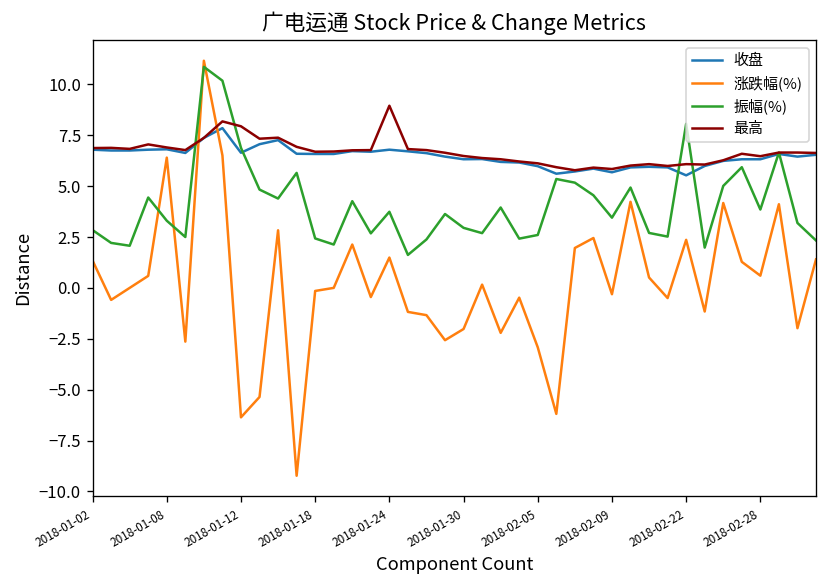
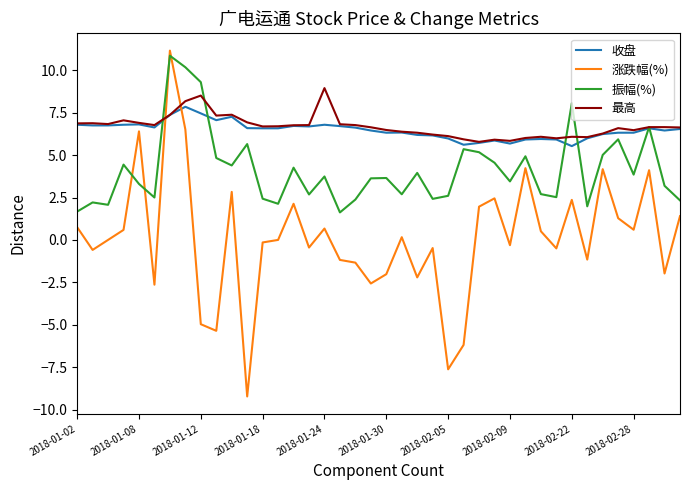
涨跌幅(%), 2018-01-02: 1.3 -> 0.8
振幅(%), 2018-01-02: 2.8 -> 1.7
收盘, 2018-01-12: 6.6 -> 7.5
涨跌幅(%), 2018-01-12: -6.4 -> -5.0
振幅(%), 2018-01-12: 6.9 -> 9.3
最高, 2018-01-12: 7.9 -> 8.5
涨跌幅(%), 2018-01-24: 1.5 -> 0.7
振幅(%), 2018-01-30: 3.0 -> 3.7
涨跌幅(%), 2018-02-05: -2.9 -> -7.6
